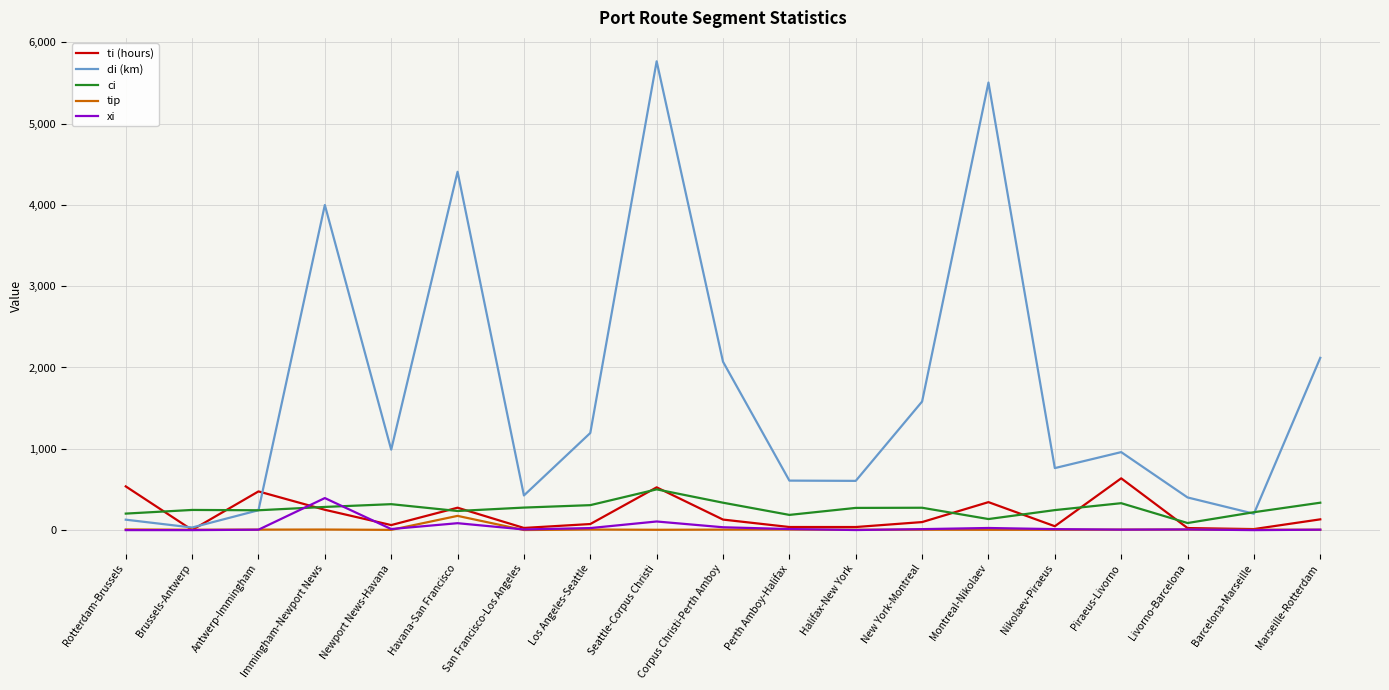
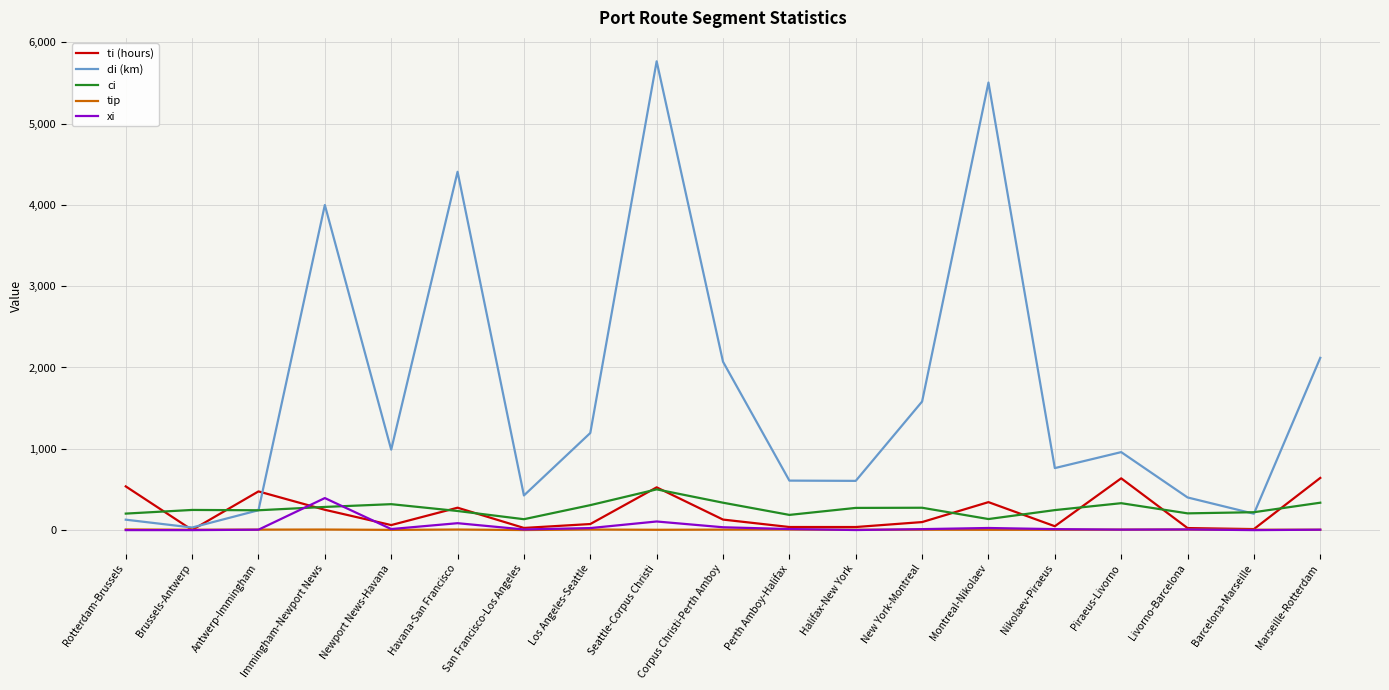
tip, Havana-San Francisco: 200 -> 0
ci, San Francisco-Los Angeles: 300 -> 100
ci, Livorno-Barcelona: 100 -> 200
ti (hours), Marseille-Rotterdam: 100 -> 600
